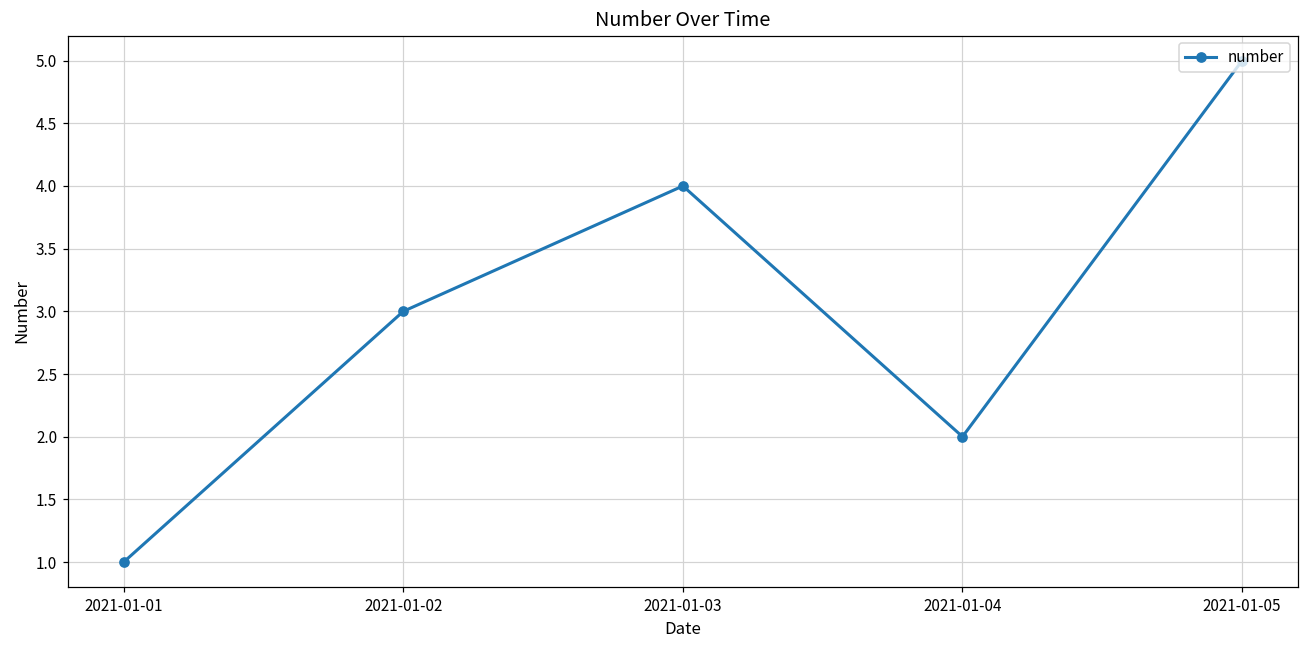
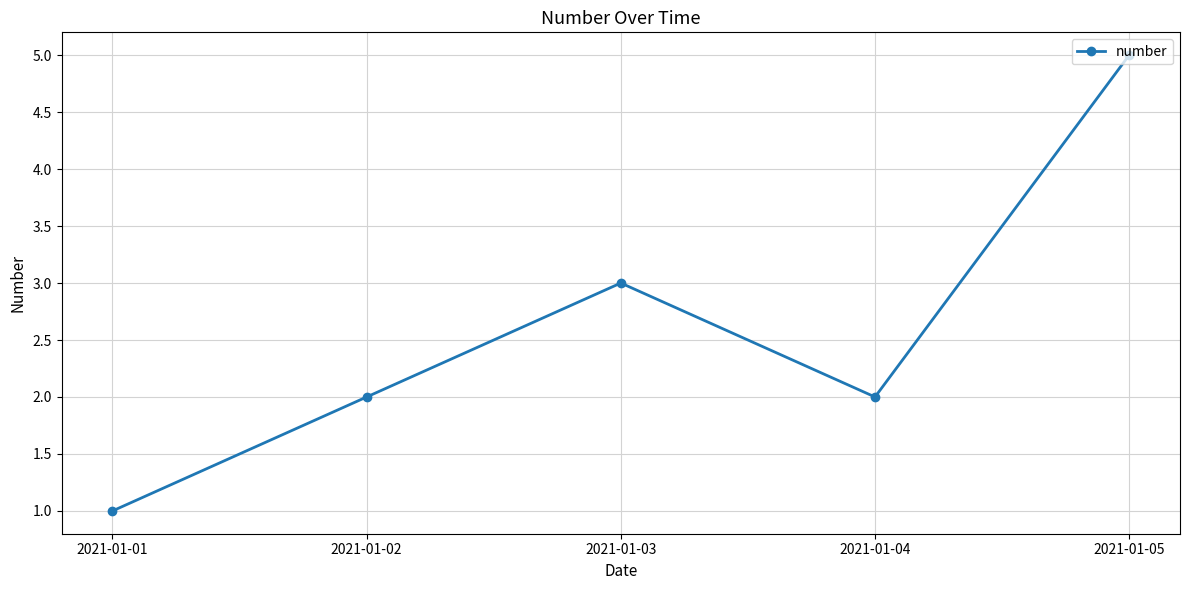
2021-01-02: 3 -> 2
2021-01-03: 4 -> 3
